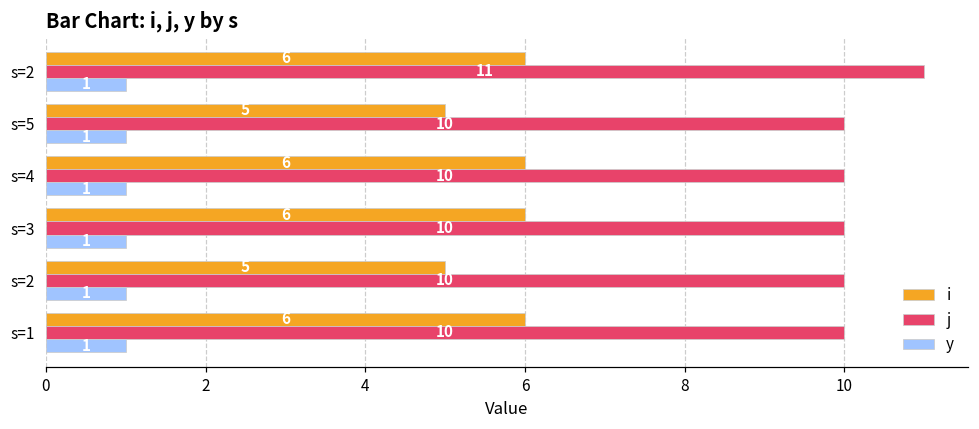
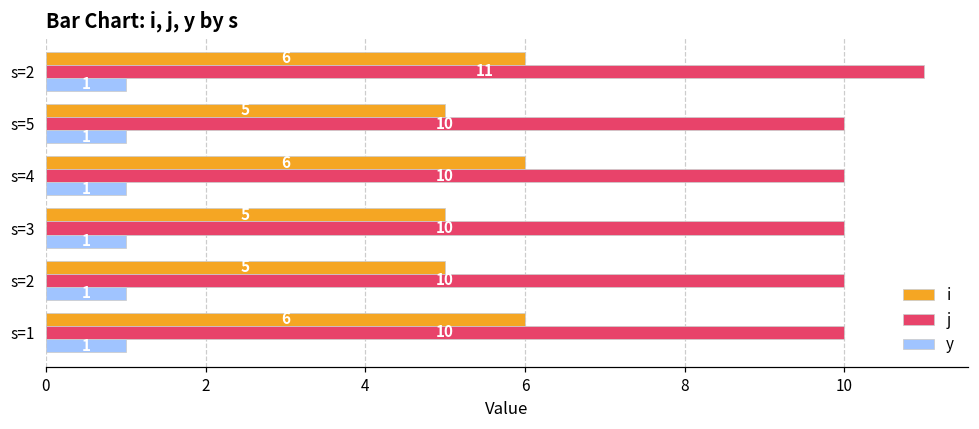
i, s=3: 6 -> 5
